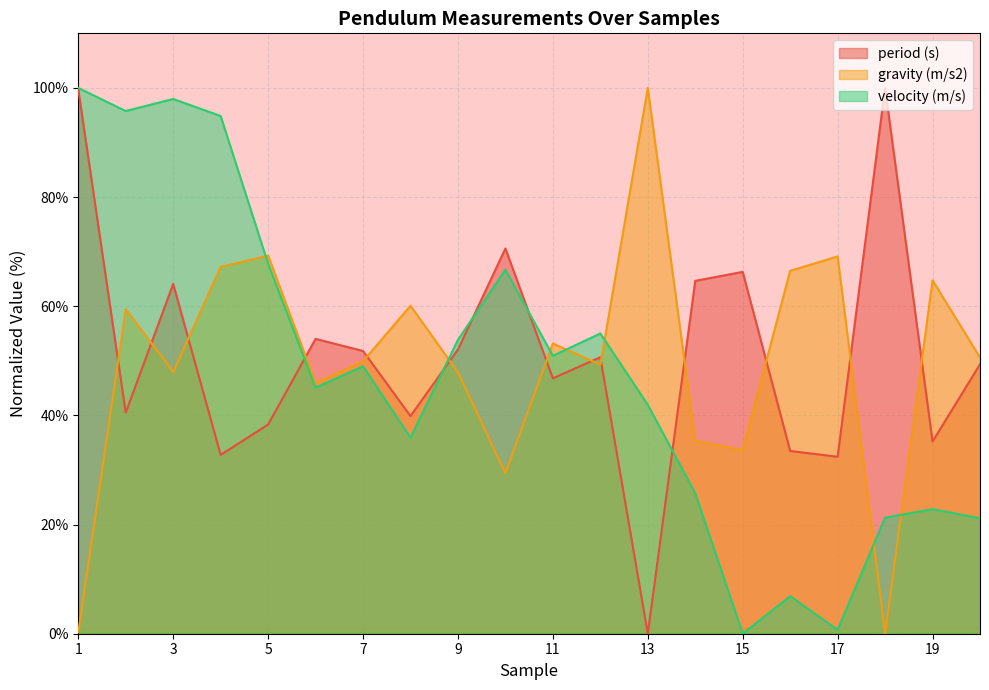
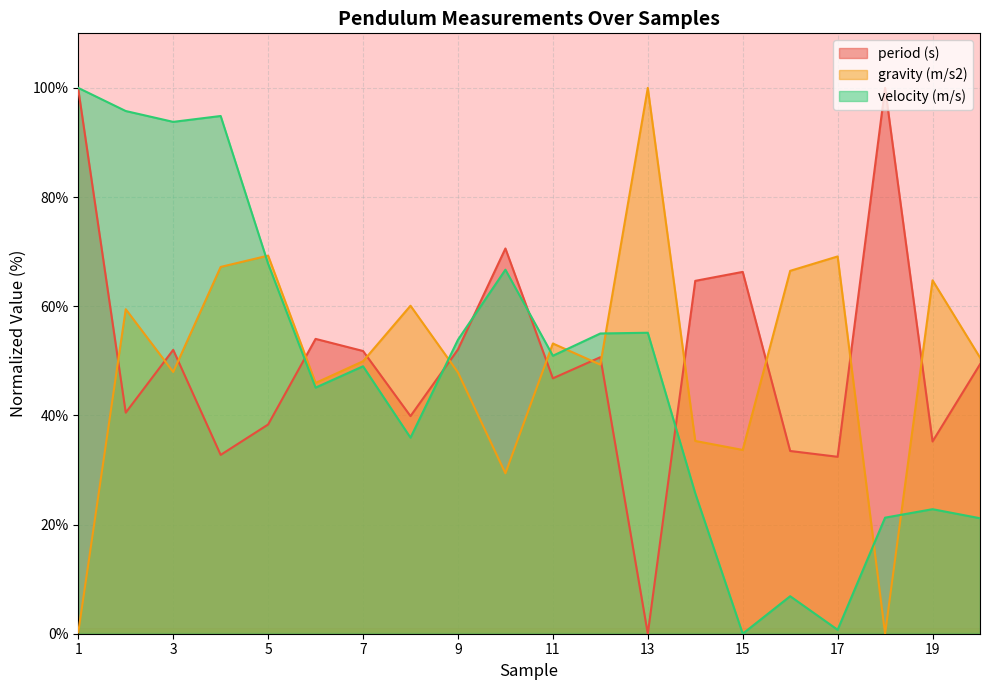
period (s), 3: 64% -> 52%
velocity (m/s), 3: 98% -> 94%
velocity (m/s), 13: 42% -> 55%
